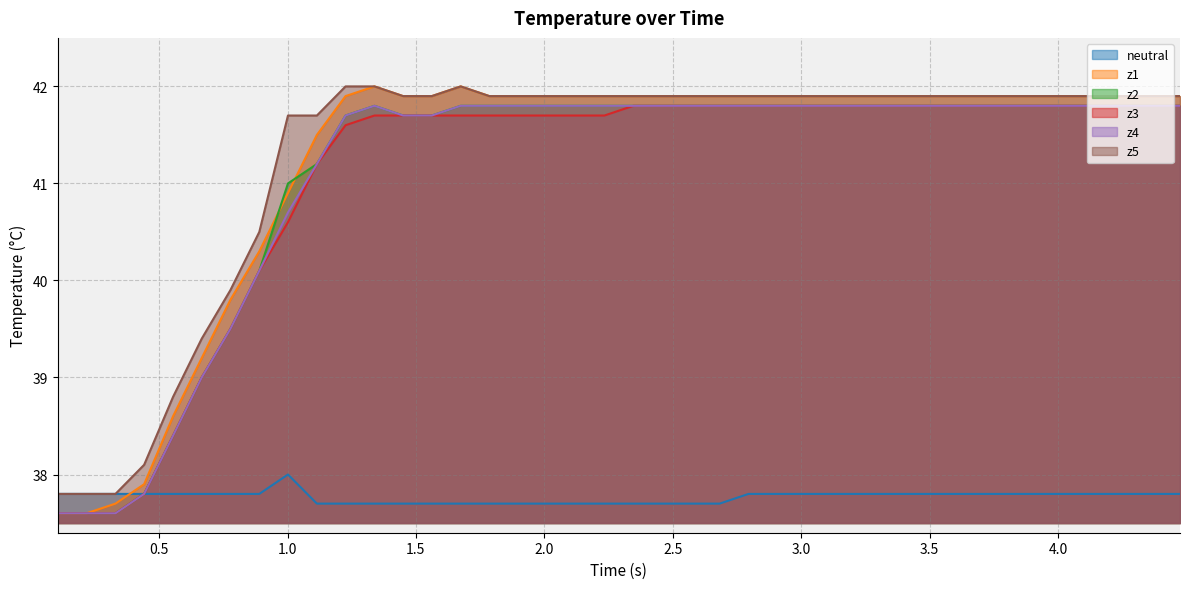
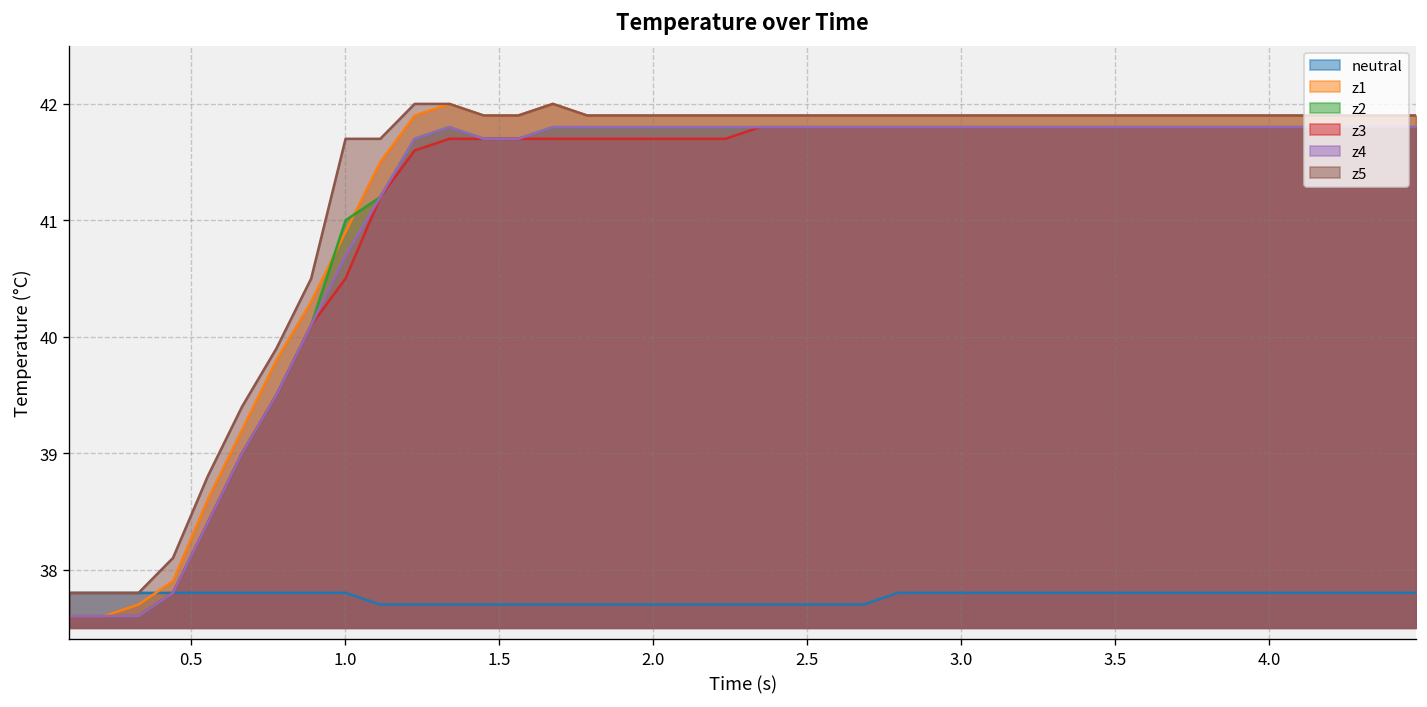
neutral, 1.0: 38.0 -> 37.8
z3, 1.0: 40.6 -> 40.5
